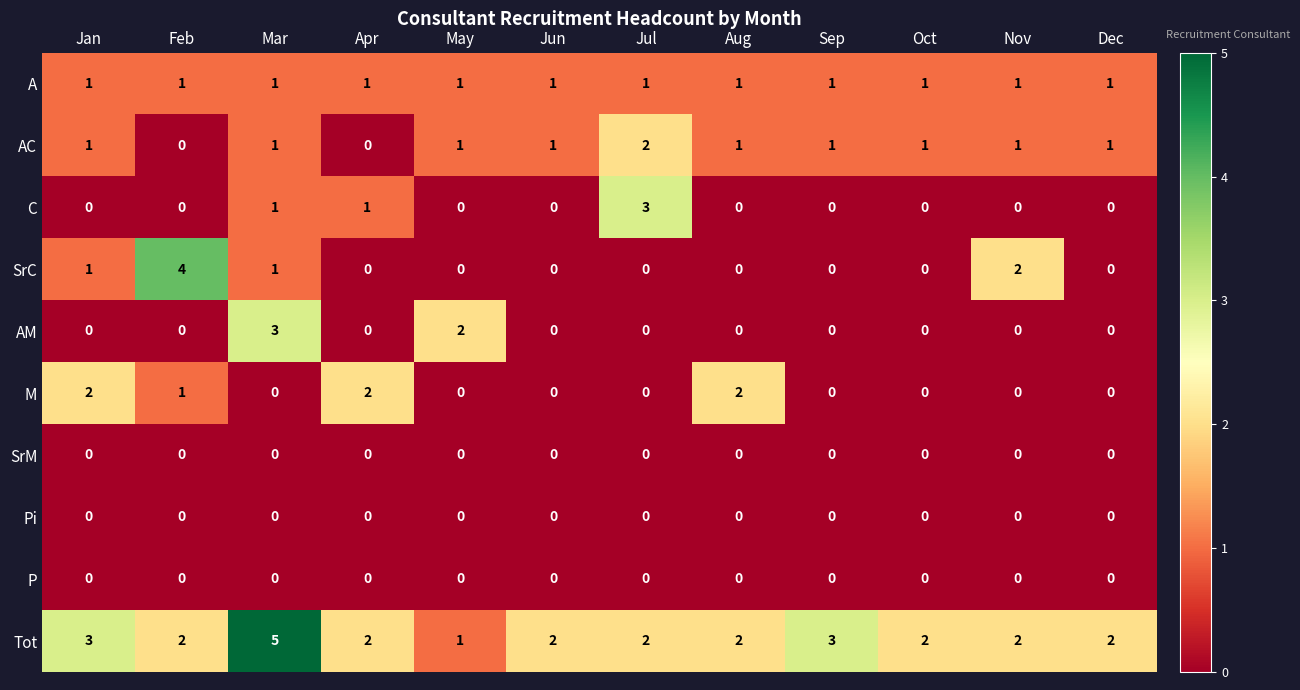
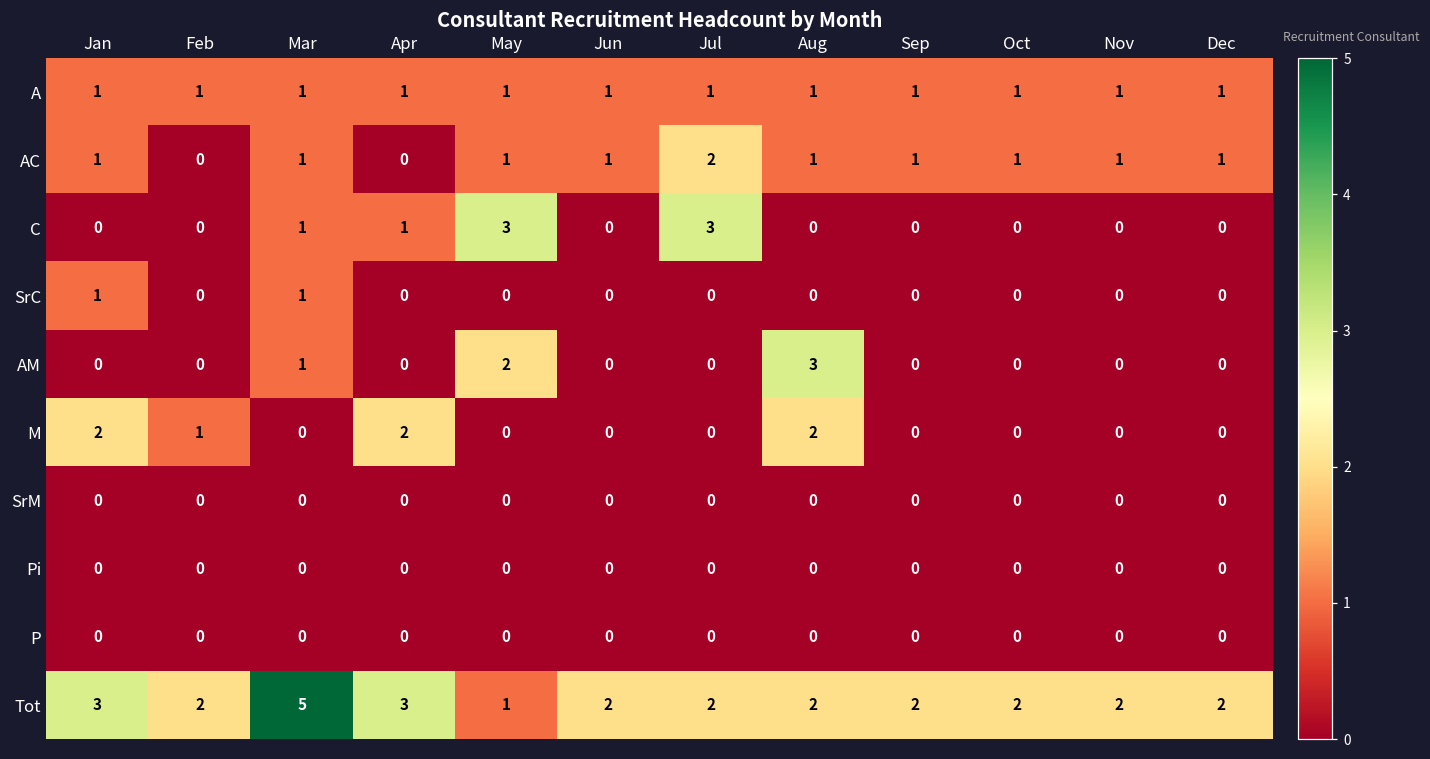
C, May: 0 -> 3
SrC, Feb: 4 -> 0
SrC, Nov: 2 -> 0
AM, Mar: 3 -> 1
AM, Aug: 0 -> 3
Tot, Apr: 2 -> 3
Tot, Sep: 3 -> 2
